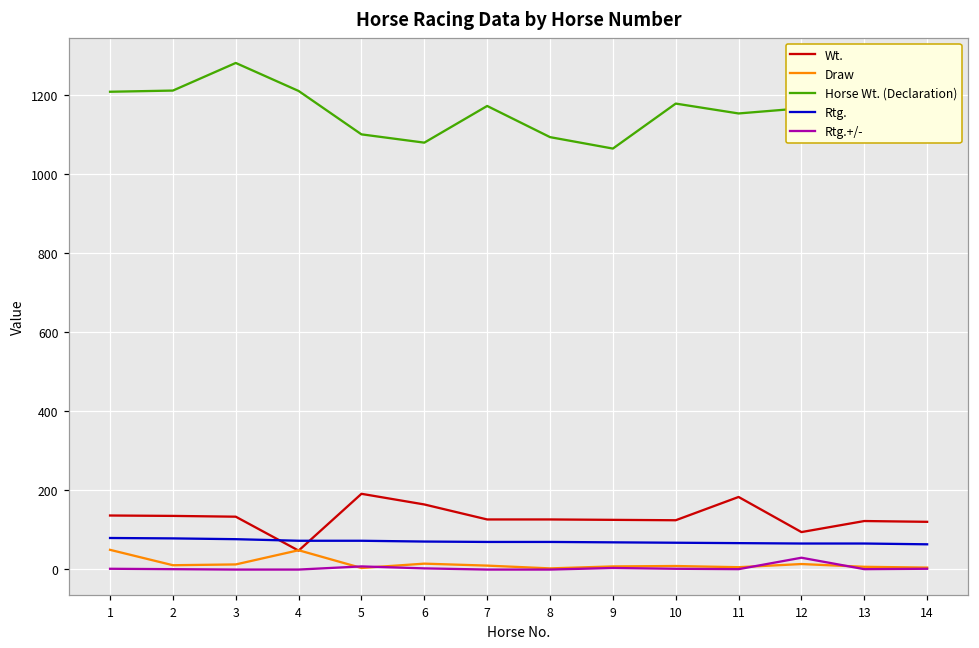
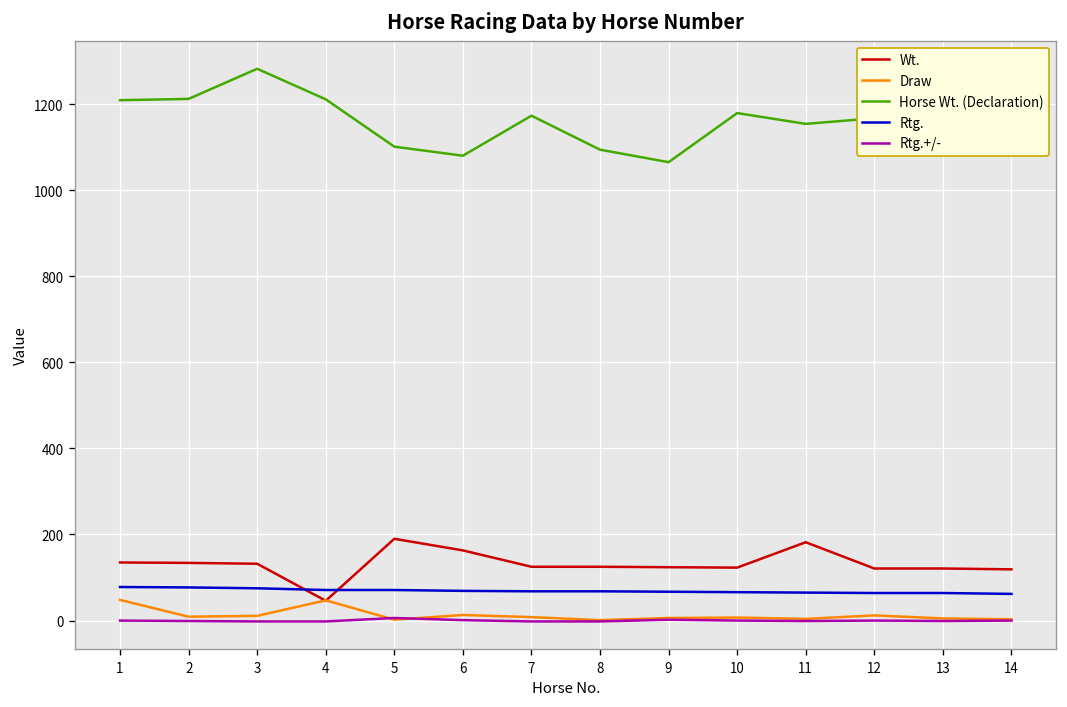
Wt., 12: 90 -> 120
Rtg.+/-, 12: 30 -> 0
